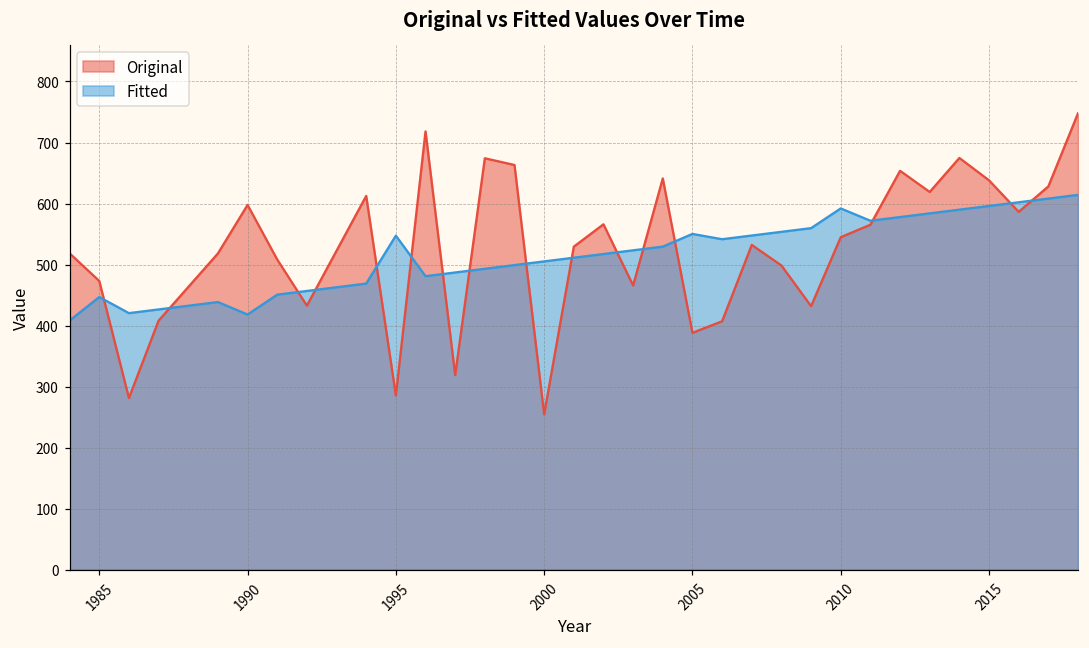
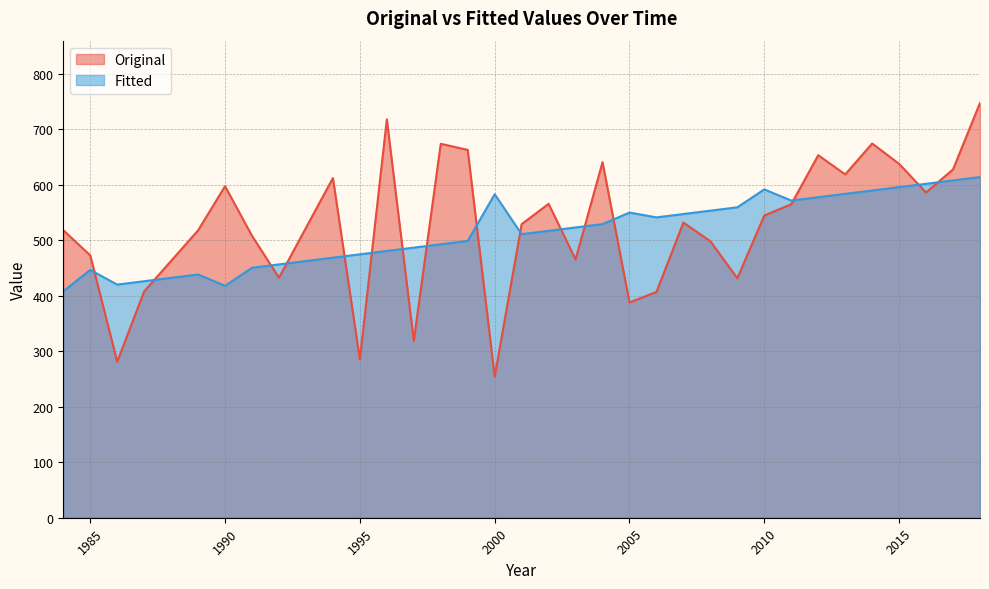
Fitted, 1995: 550 -> 470
Fitted, 2000: 510 -> 580
